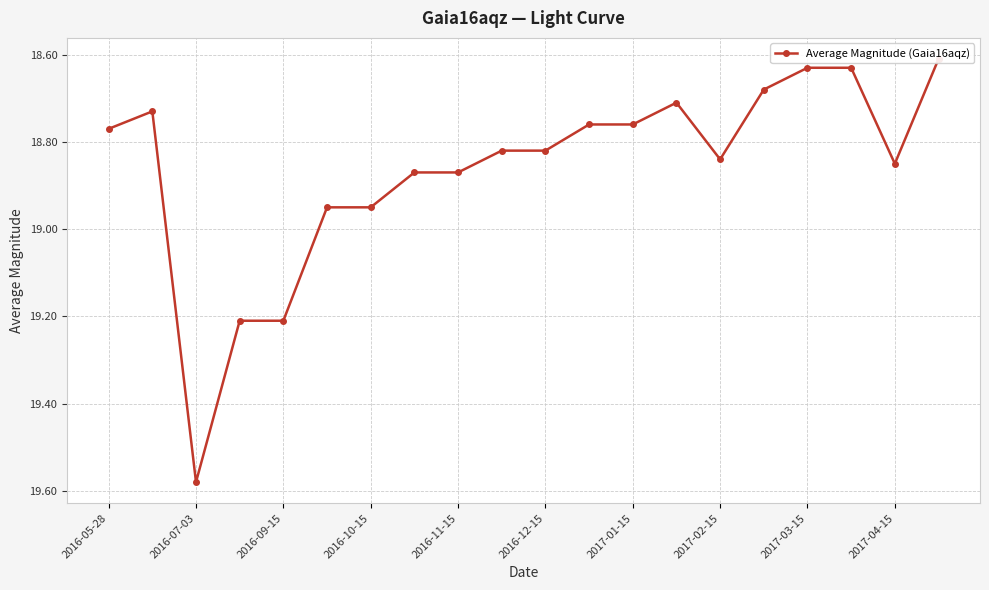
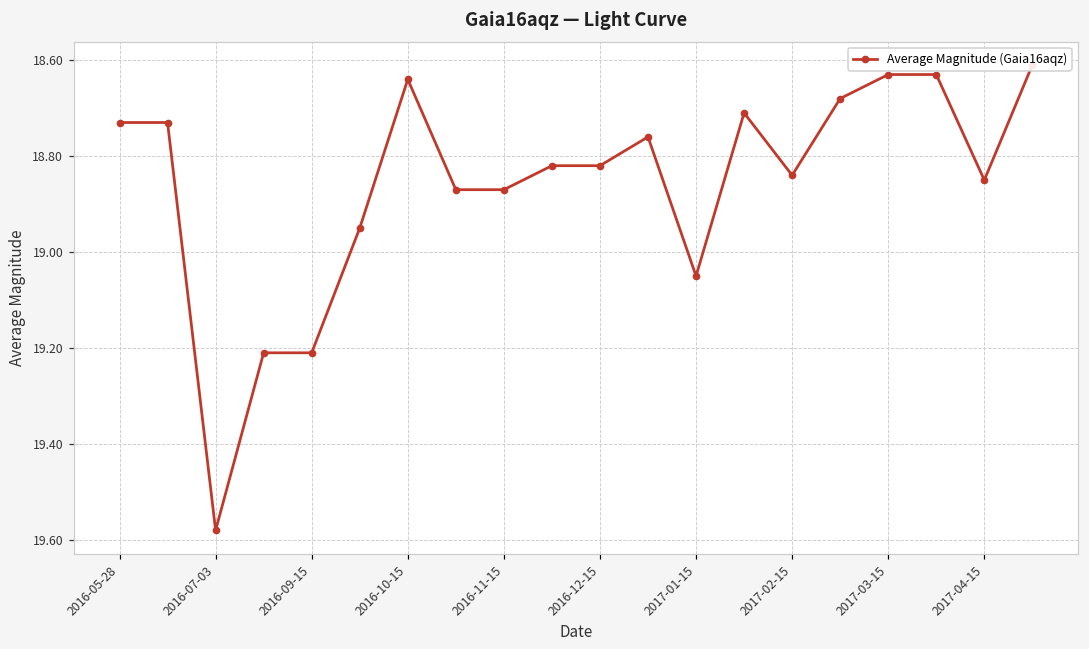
2016-05-28: 18.77 -> 18.73
2016-10-15: 18.95 -> 18.64
2017-01-15: 18.76 -> 19.05
